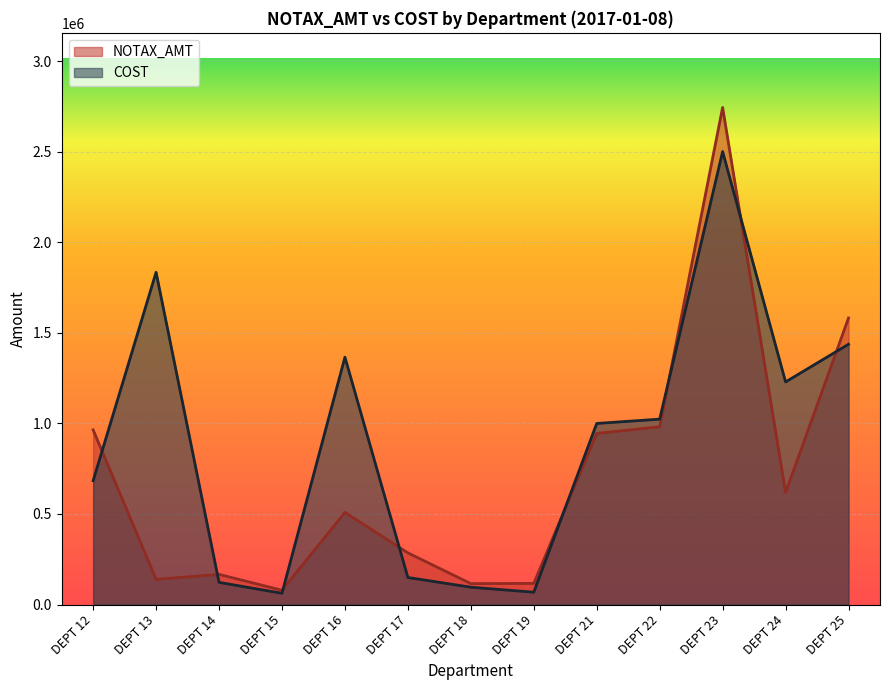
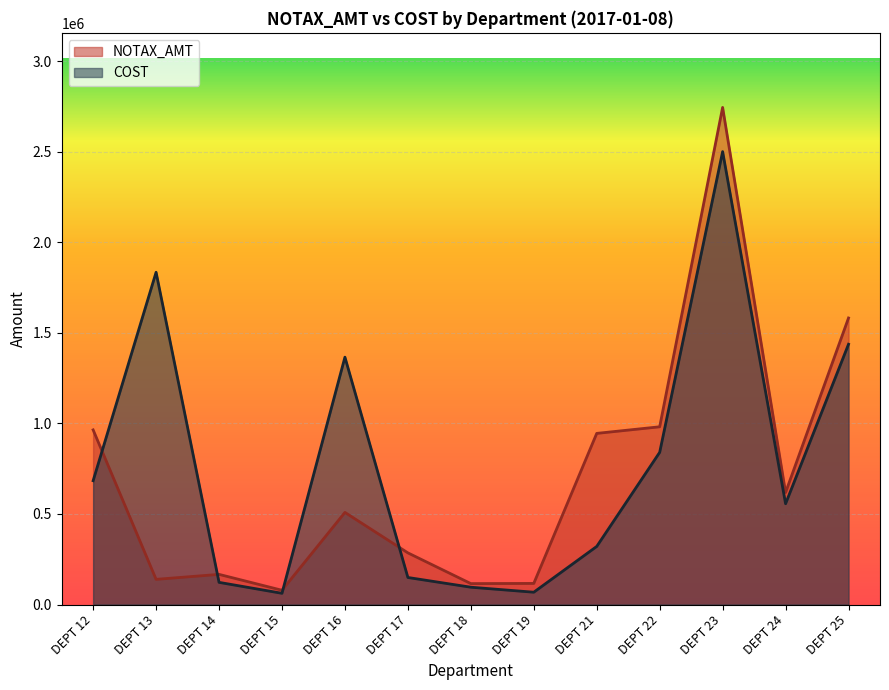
COST, DEPT 21: 1000000 -> 320000
COST, DEPT 22: 1020000 -> 840000
COST, DEPT 24: 1230000 -> 560000
